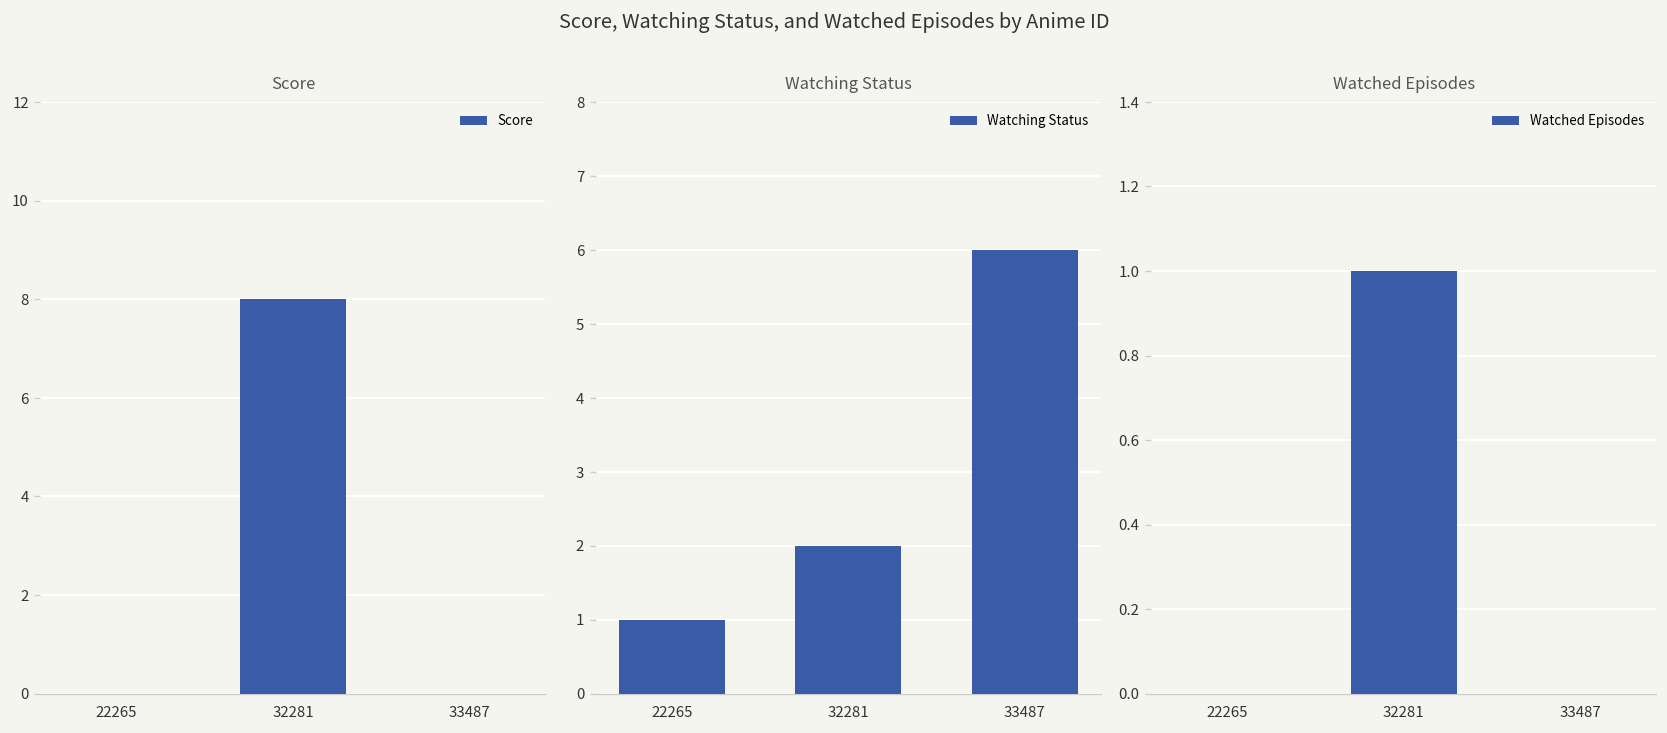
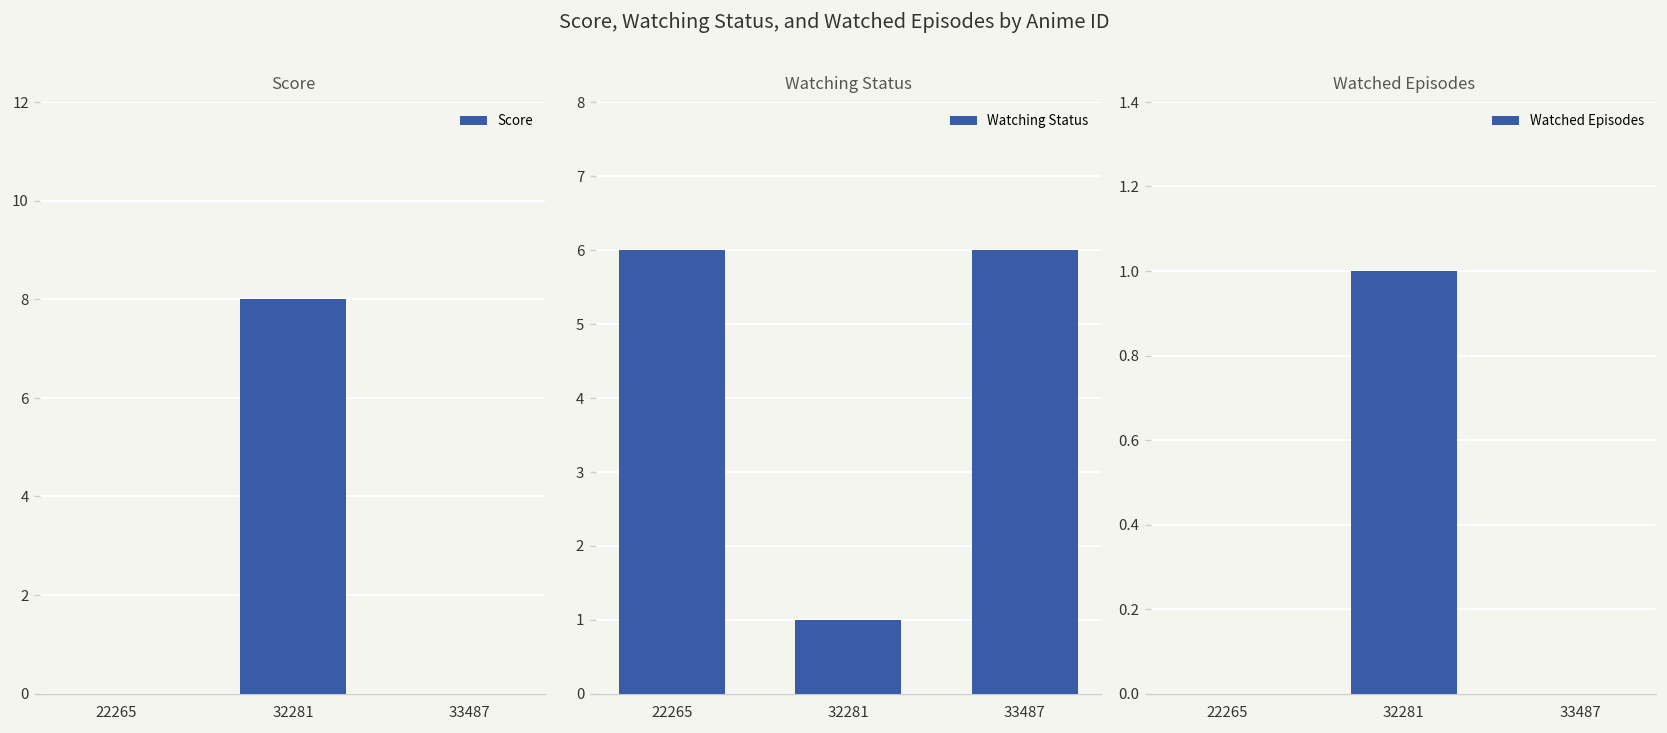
Watching Status, 22265: 1 -> 6
Watching Status, 32281: 2 -> 1
